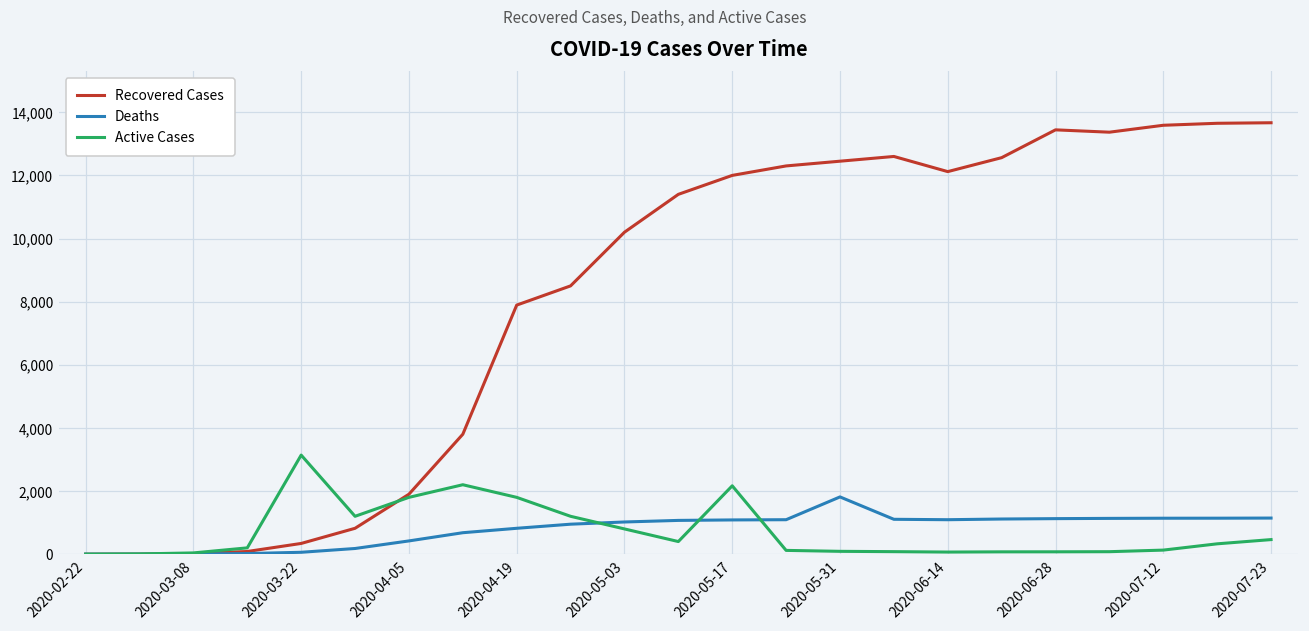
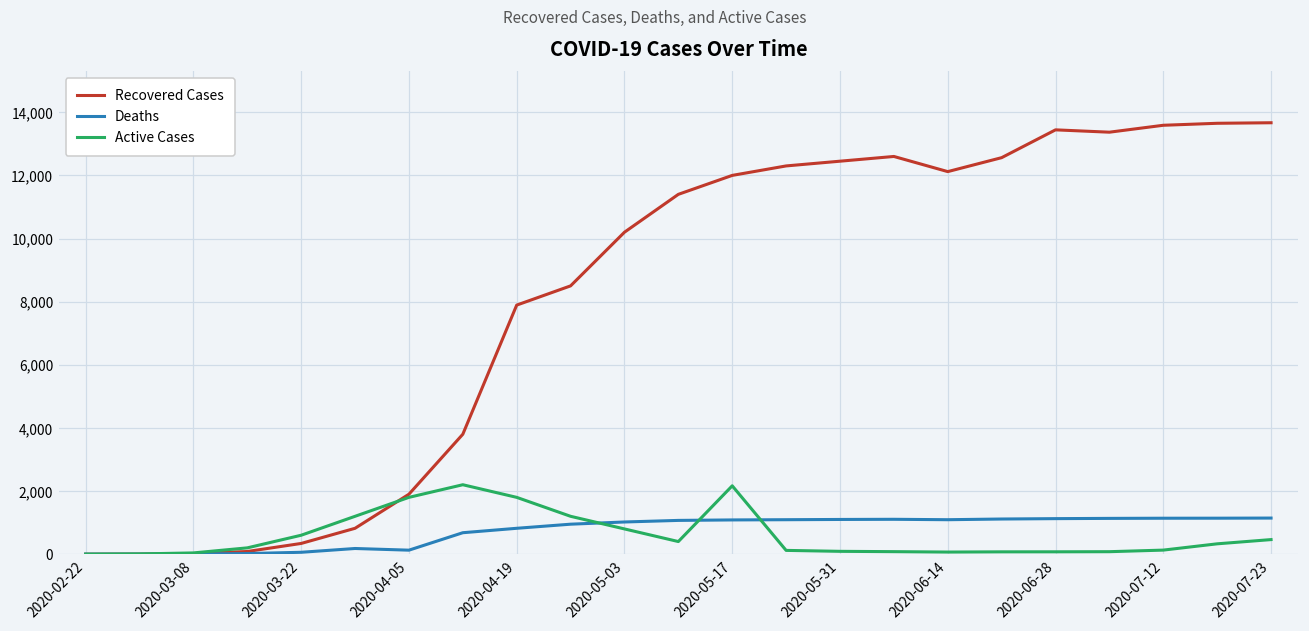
Active Cases, 2020-03-22: 3,100 -> 600
Deaths, 2020-04-05: 400 -> 100
Deaths, 2020-05-31: 1,800 -> 1,100
